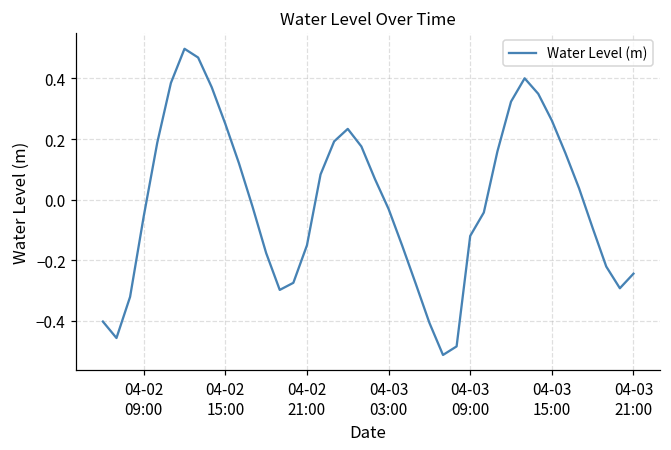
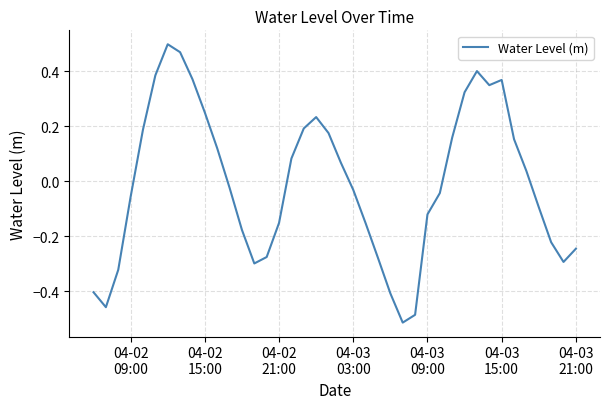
04-03 15:00: 0.26 -> 0.37
